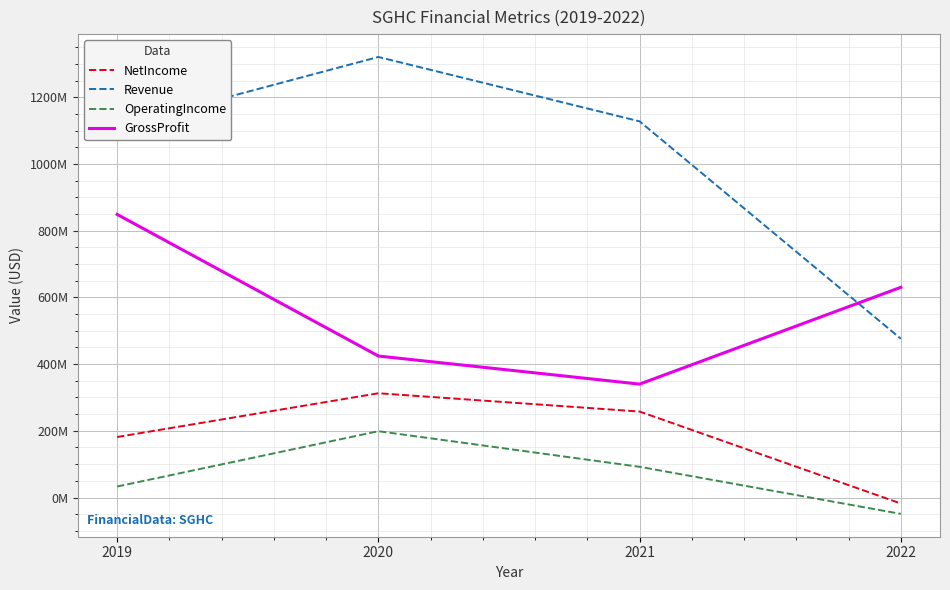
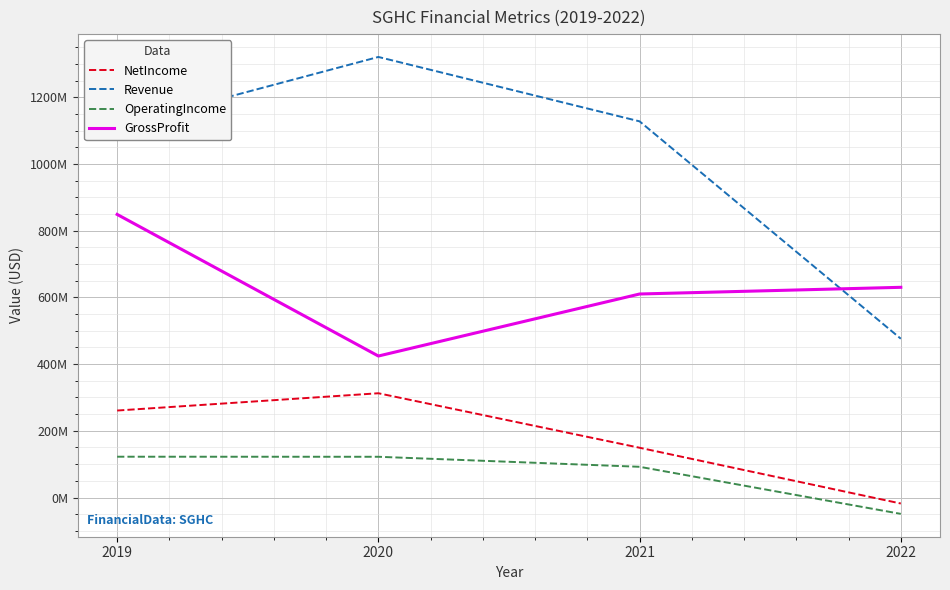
NetIncome, 2019: 180000000 -> 260000000
OperatingIncome, 2019: 30000000 -> 120000000
OperatingIncome, 2020: 200000000 -> 120000000
NetIncome, 2021: 260000000 -> 150000000
GrossProfit, 2021: 340000000 -> 610000000
